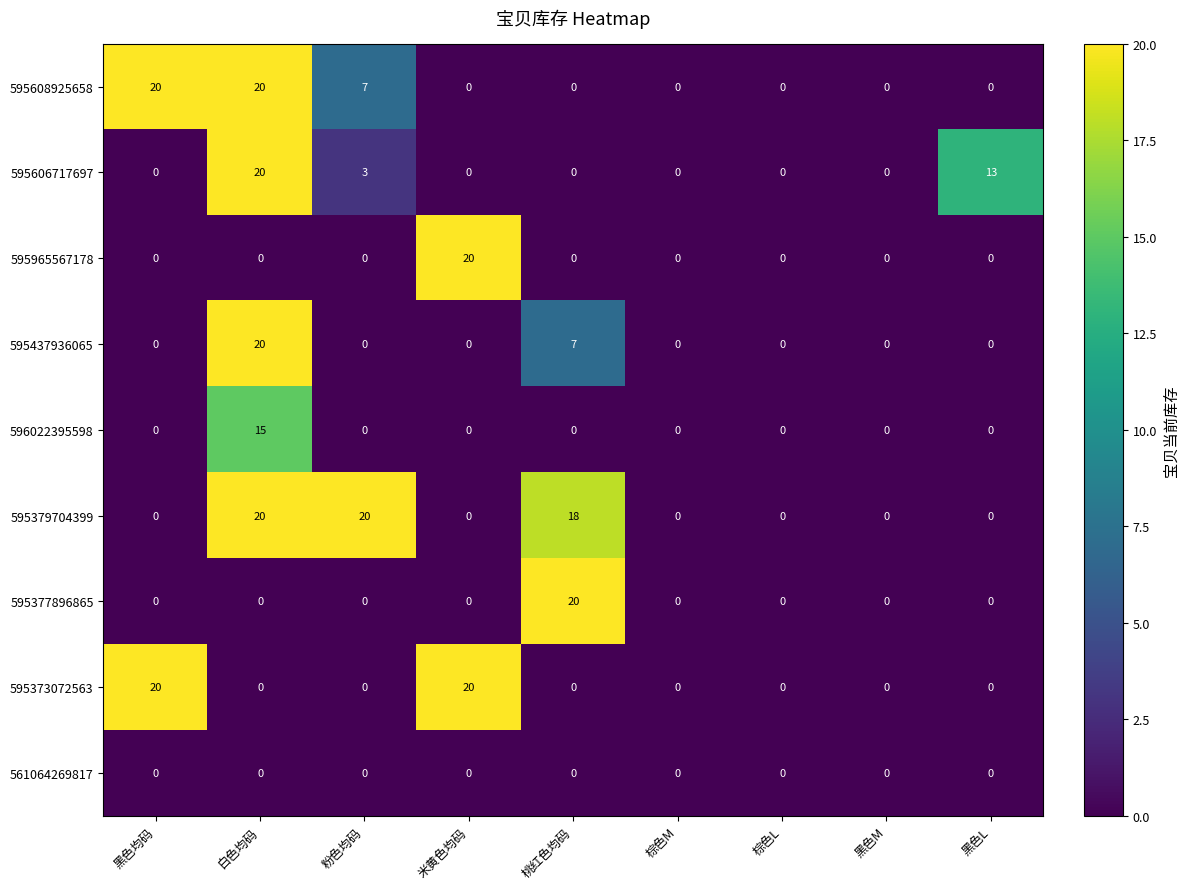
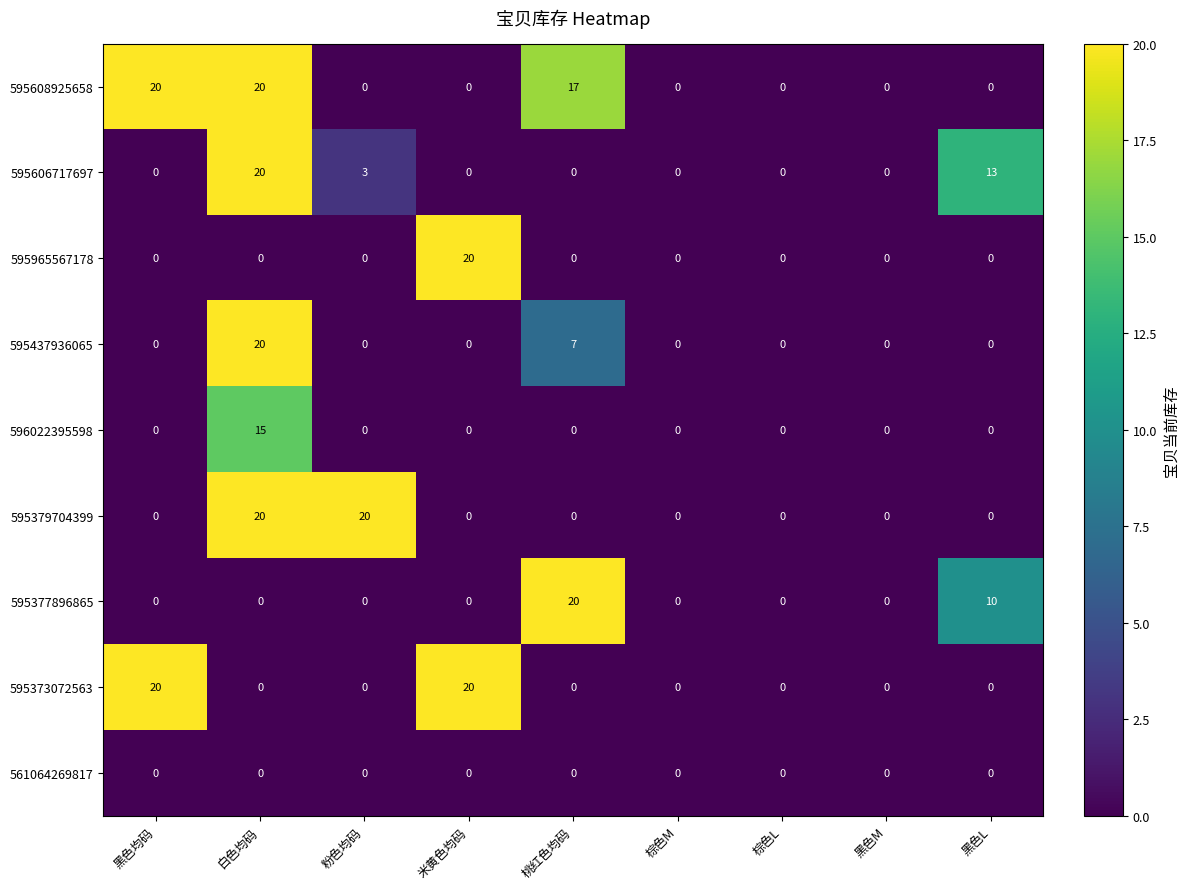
595608925658, 粉色均码: 7 -> 0
595608925658, 桃红色均码: 0 -> 17
595379704399, 桃红色均码: 18 -> 0
595377896865, 黑色L: 0 -> 10
